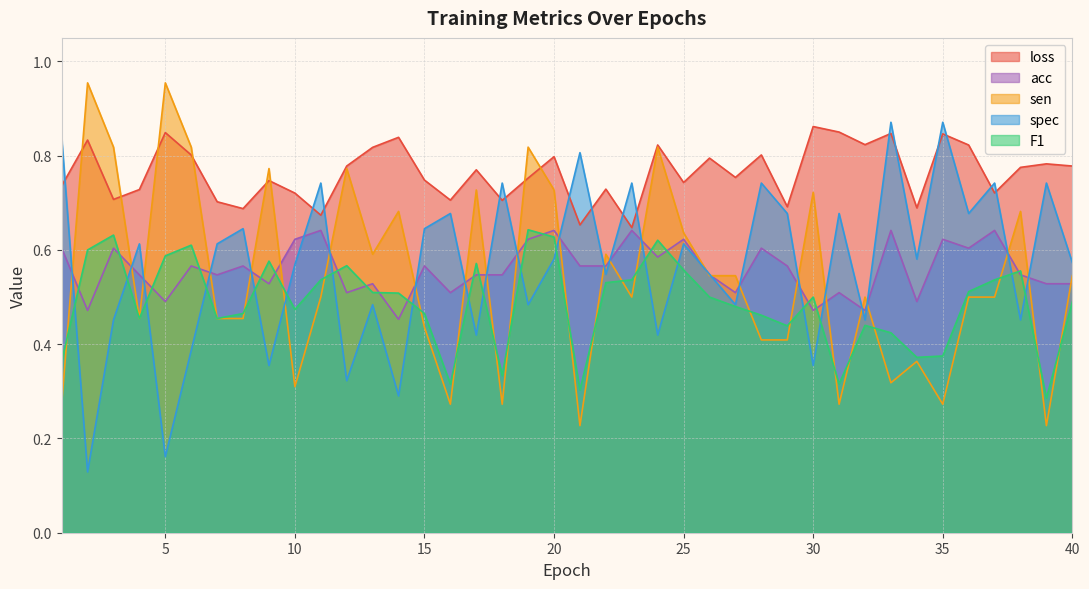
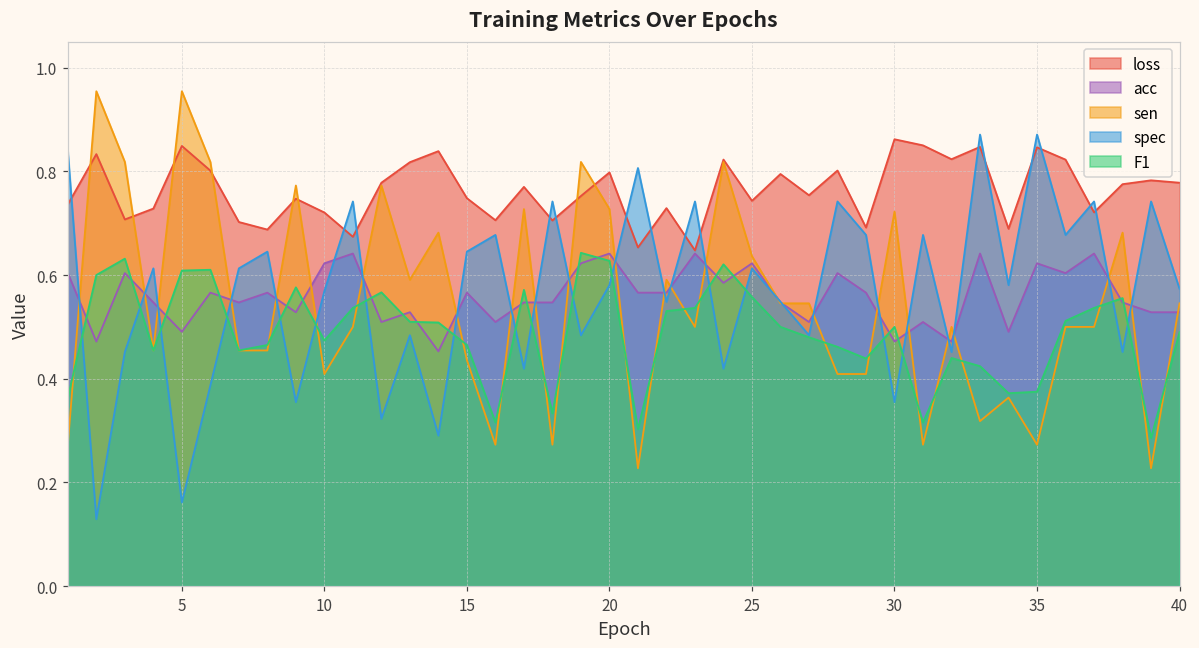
F1, 5: 0.59 -> 0.61
sen, 10: 0.31 -> 0.41
